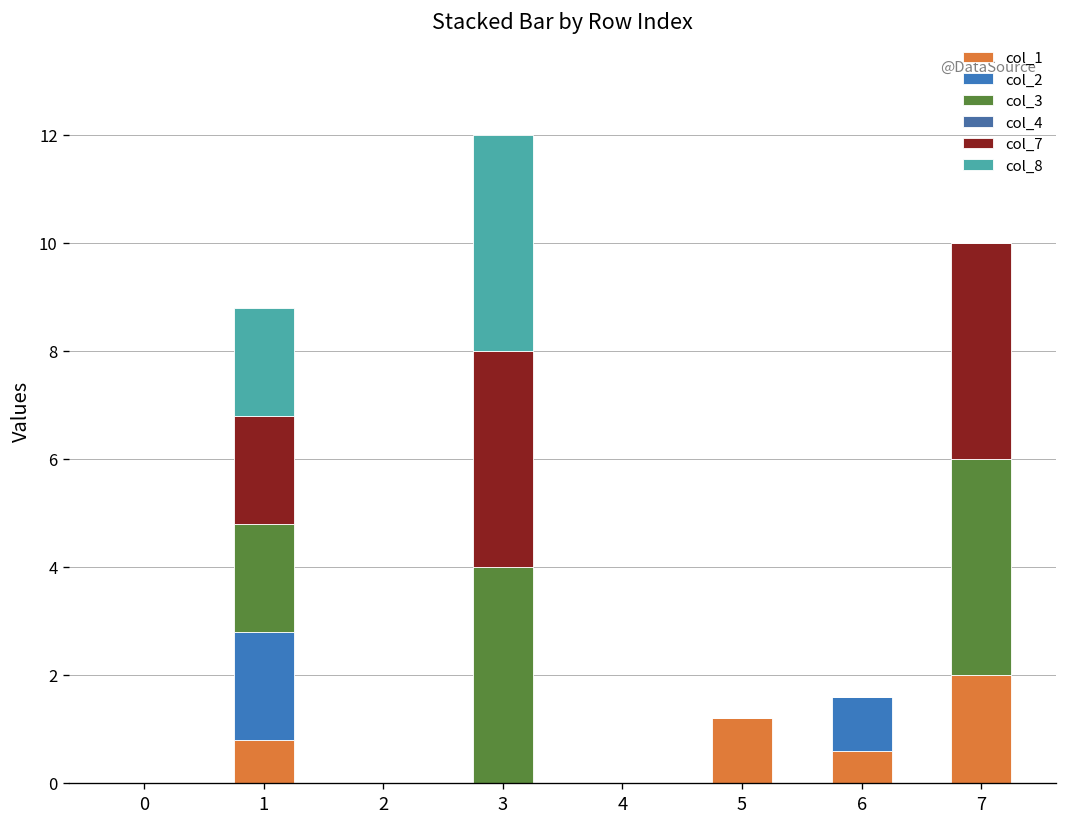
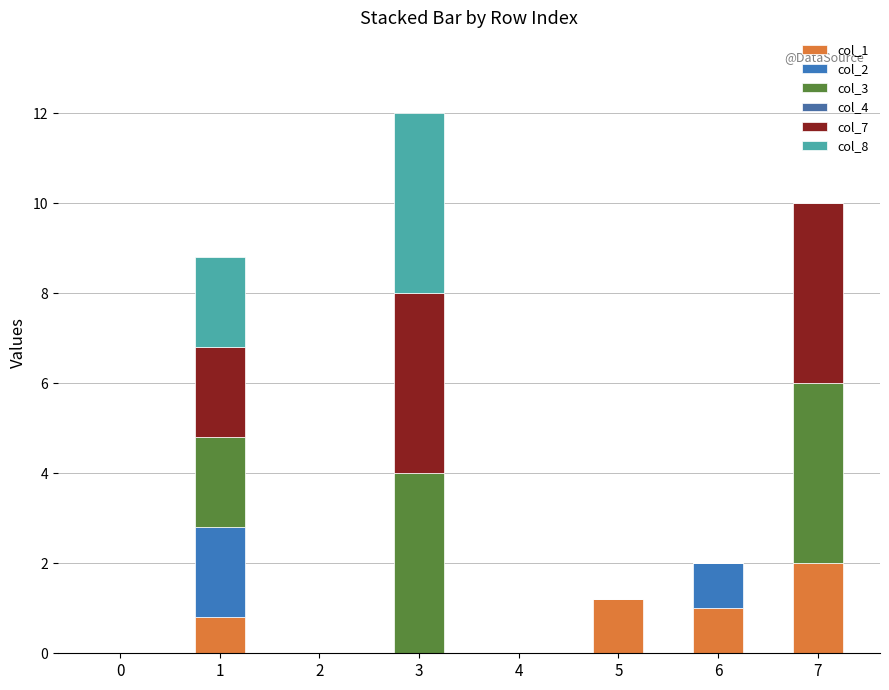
col_1, 6: 0.6 -> 1.0
